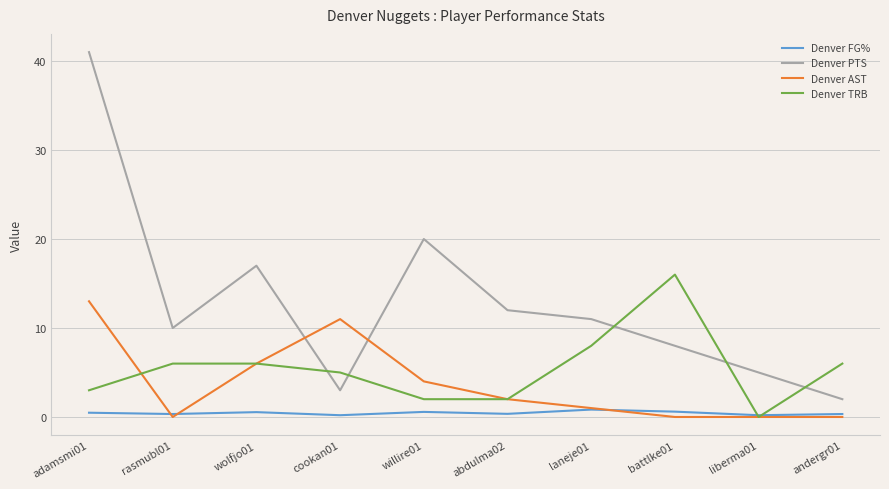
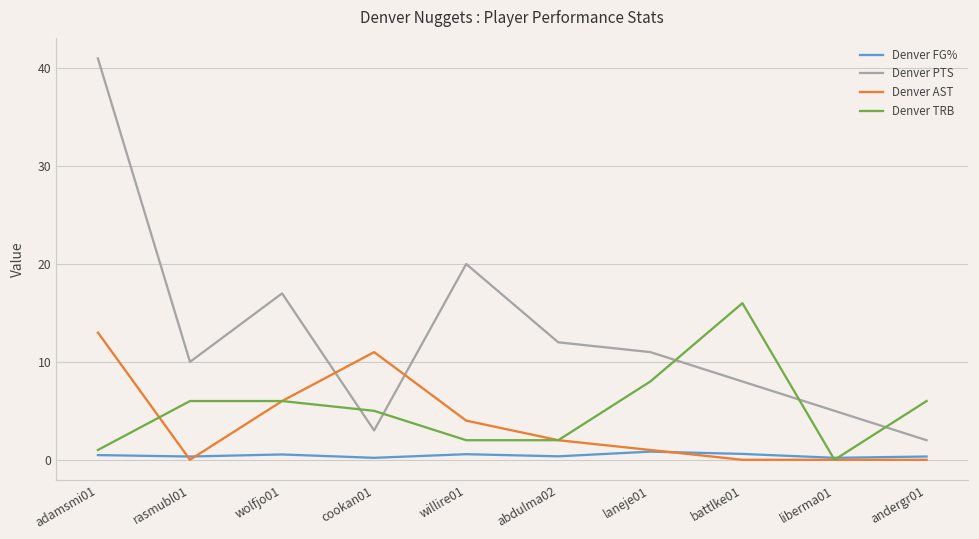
Denver TRB, adamsmi01: 3 -> 1
